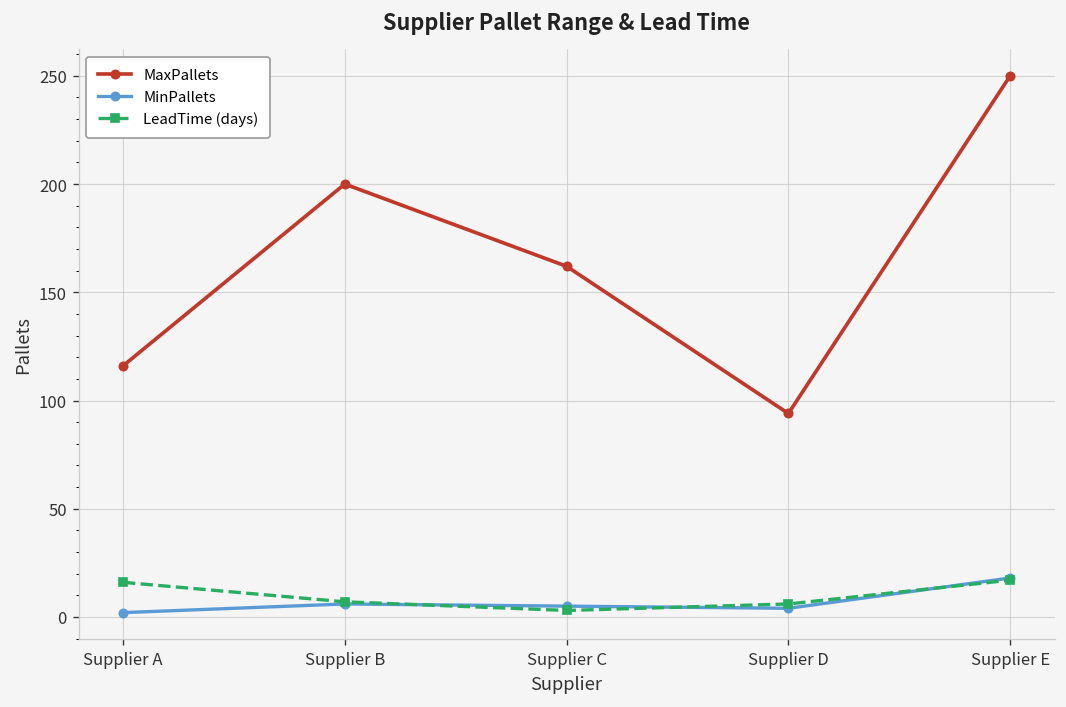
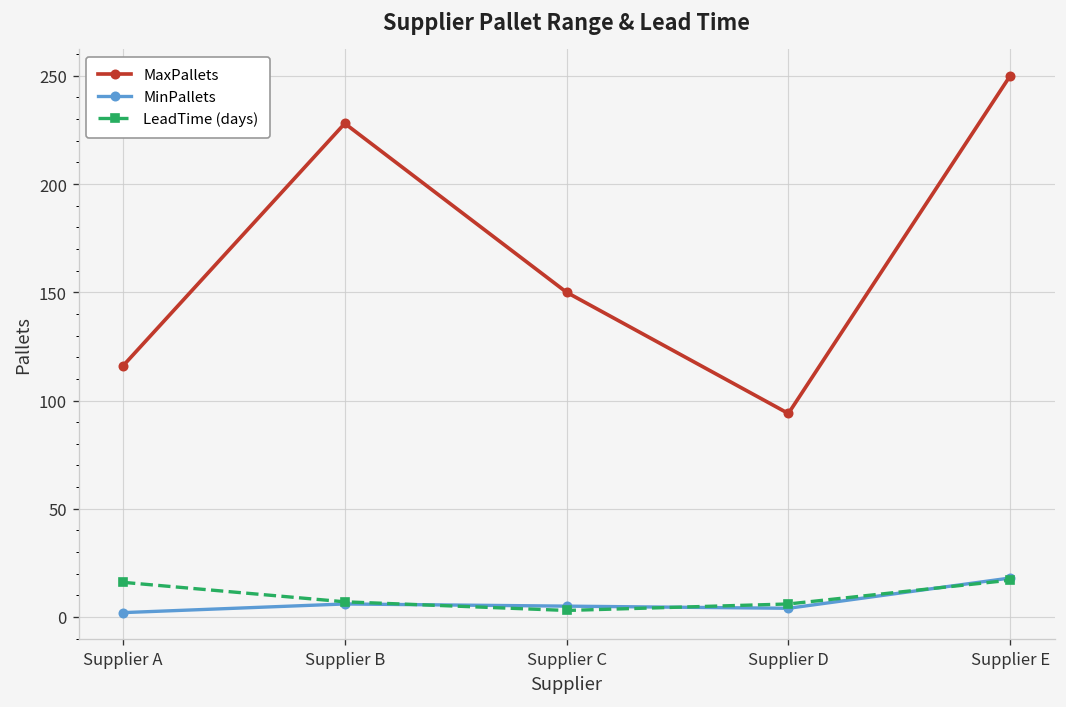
MaxPallets, Supplier B: 200 -> 228
MaxPallets, Supplier C: 162 -> 150
